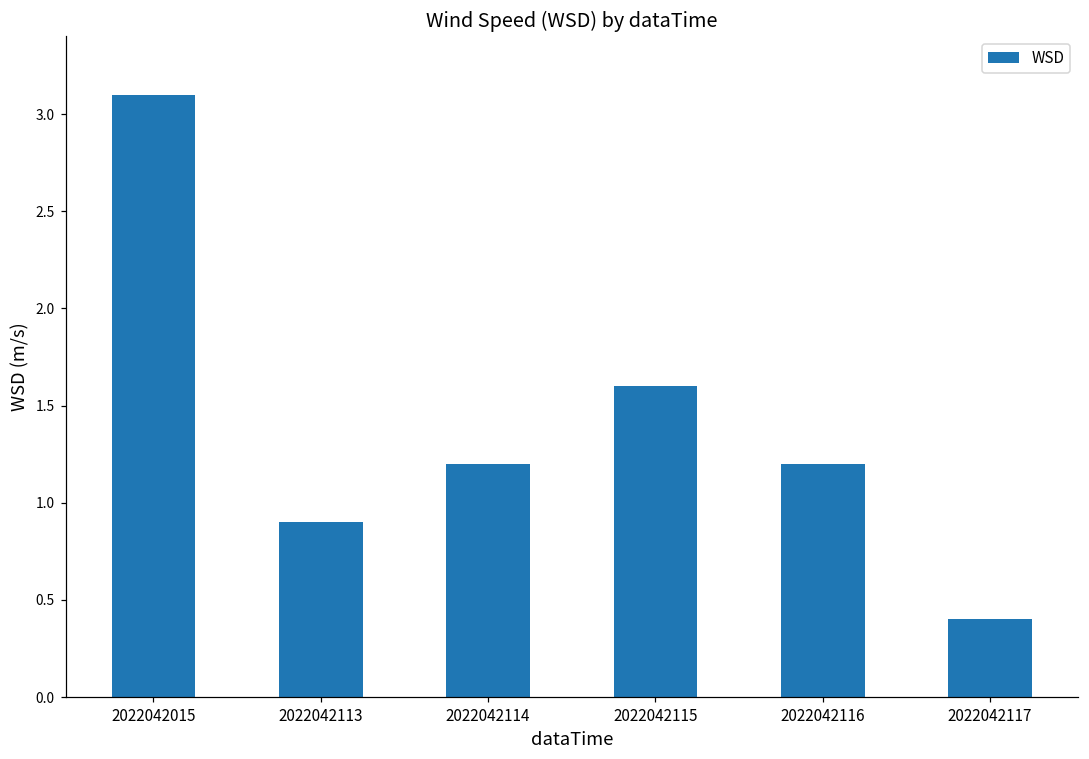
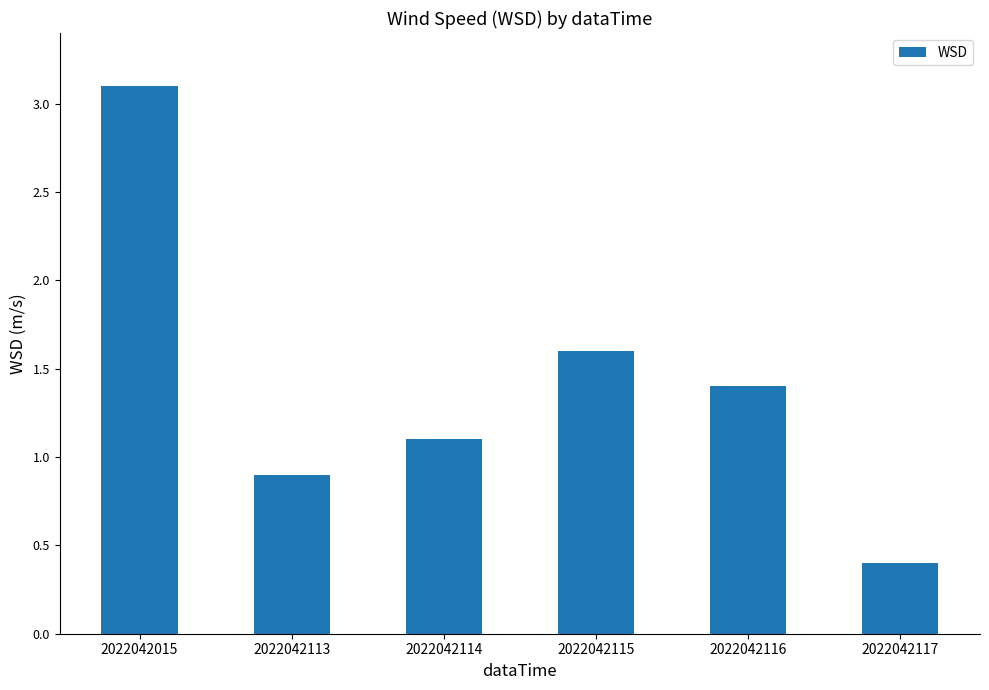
2022042114: 1.2 -> 1.1
2022042116: 1.2 -> 1.4
